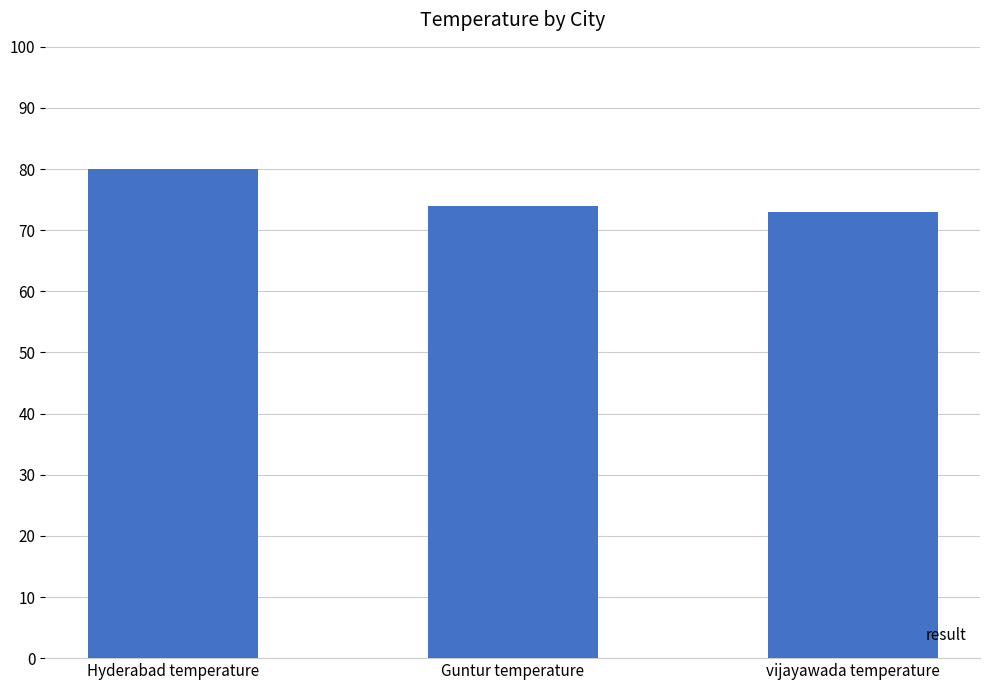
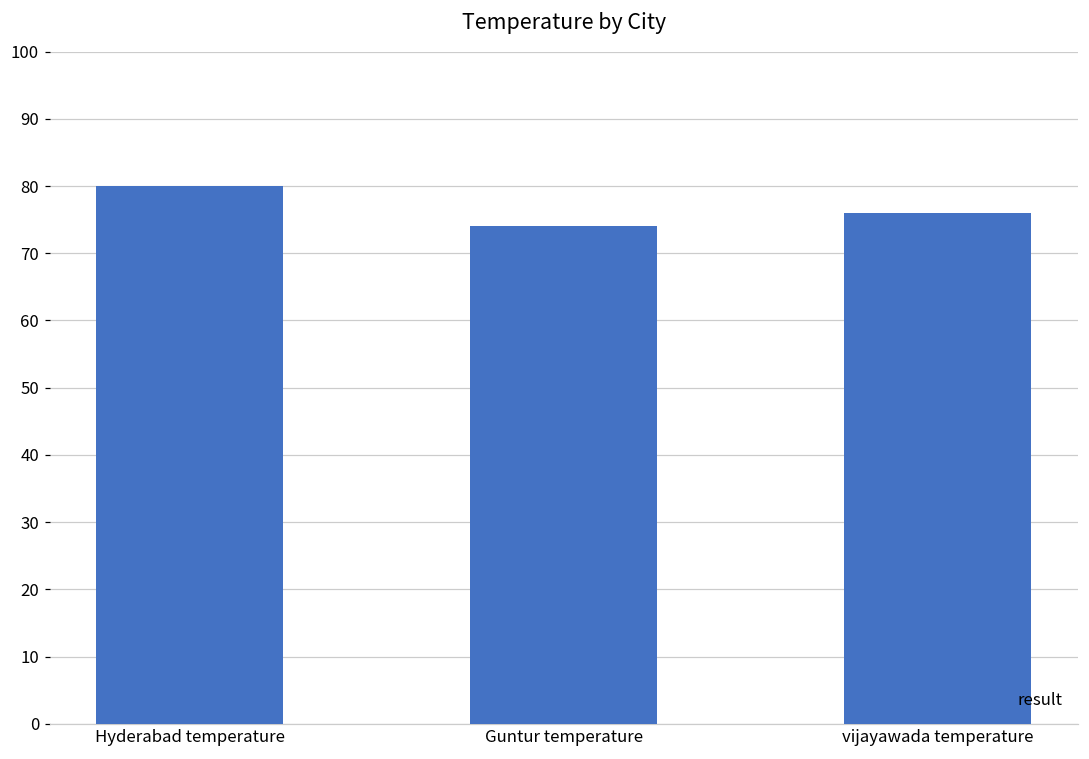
vijayawada temperature: 73 -> 76
